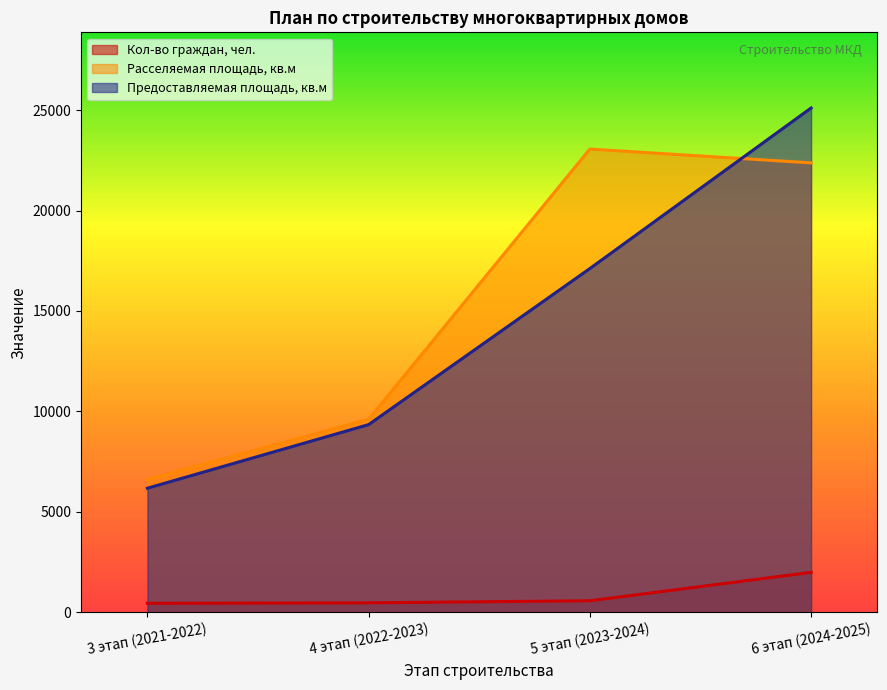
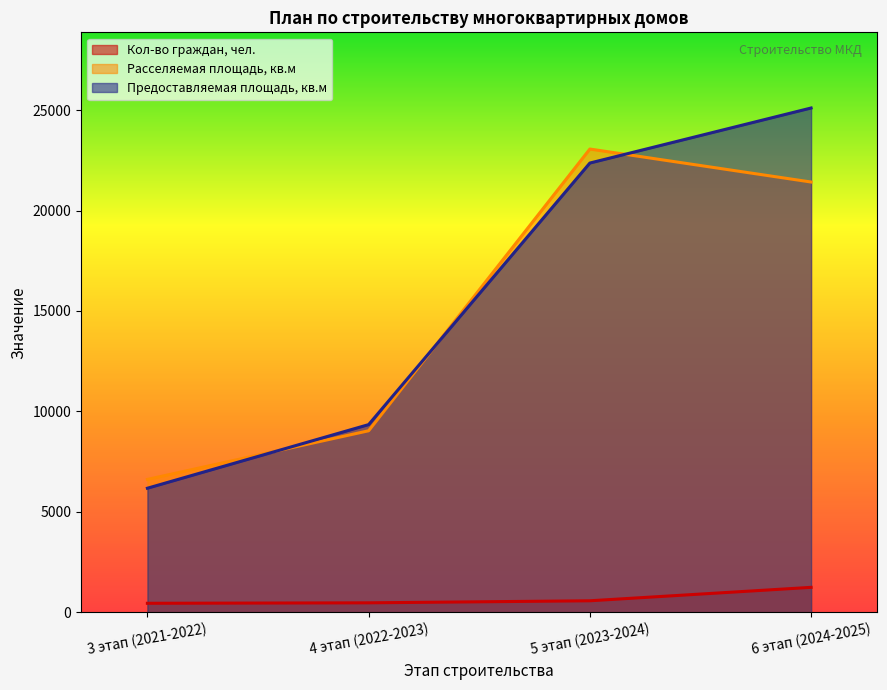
Расселяемая площадь, кв.м, 4 этап (2022-2023): 9600 -> 9000
Предоставляемая площадь, кв.м, 5 этап (2023-2024): 17100 -> 22400
Кол-во граждан, чел., 6 этап (2024-2025): 2000 -> 1200
Расселяемая площадь, кв.м, 6 этап (2024-2025): 22400 -> 21400
